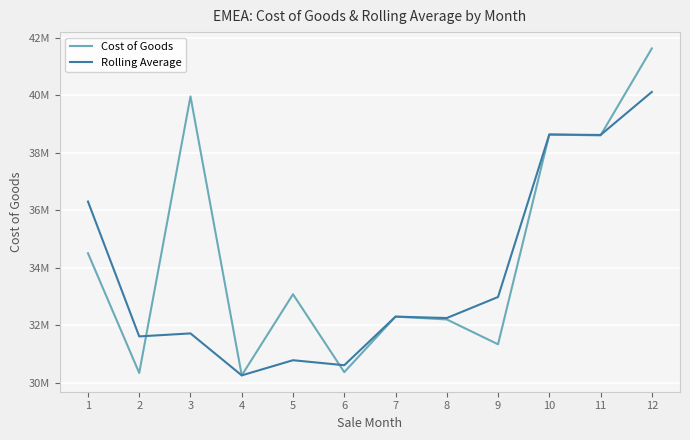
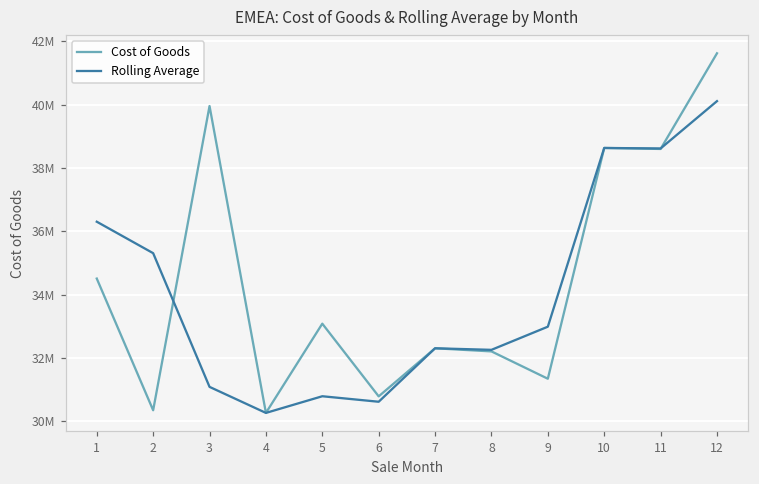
Rolling Average, 2: 31600000 -> 35300000
Rolling Average, 3: 31700000 -> 31100000
Cost of Goods, 6: 30400000 -> 30800000
